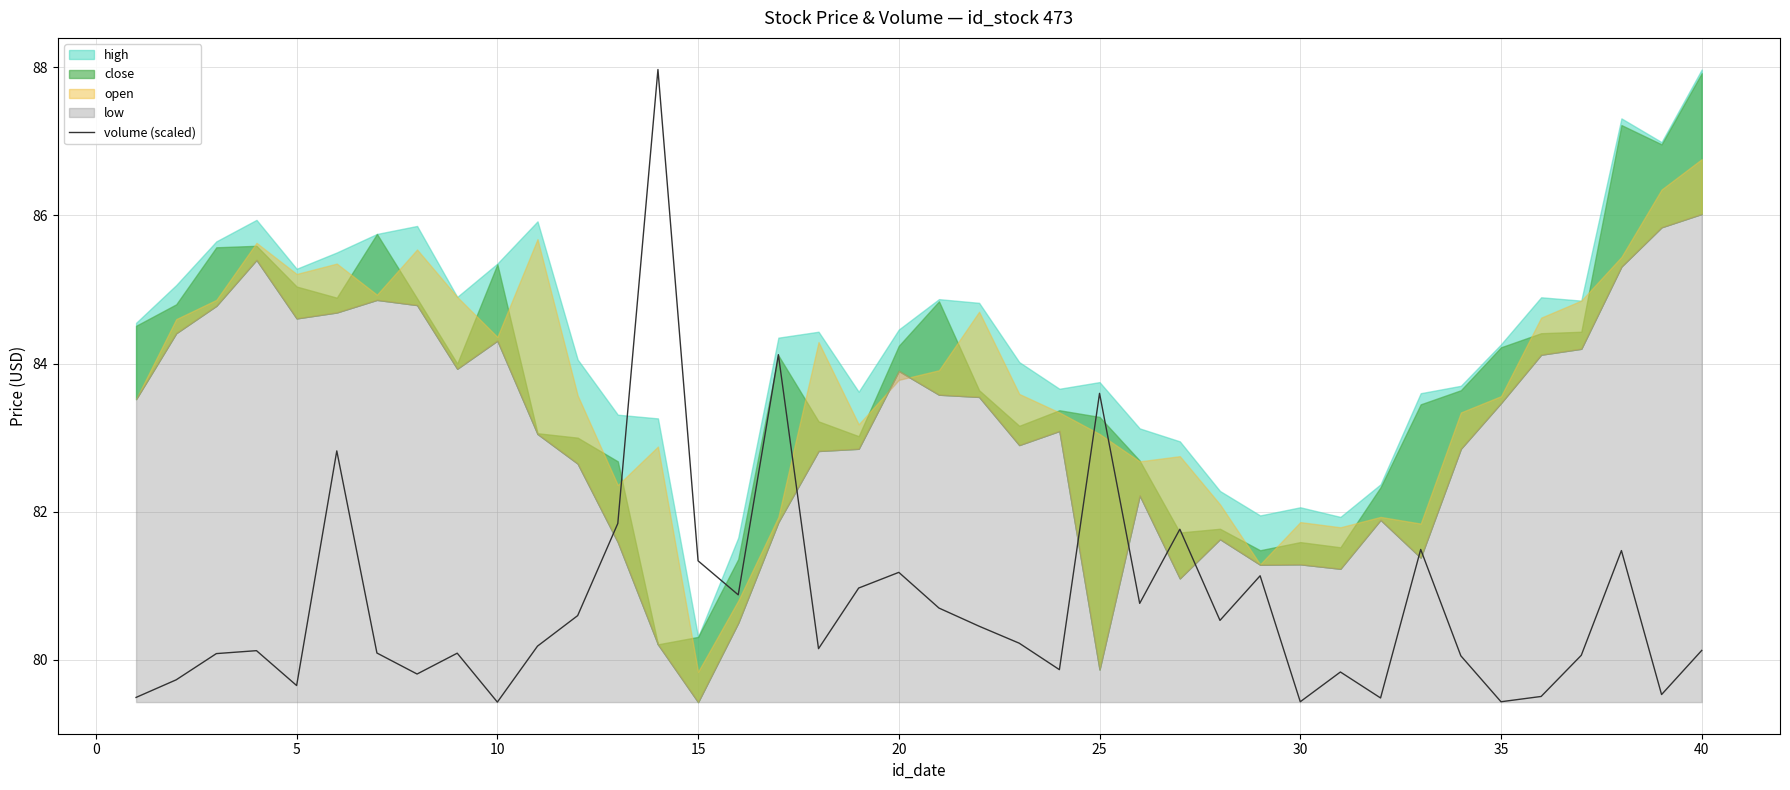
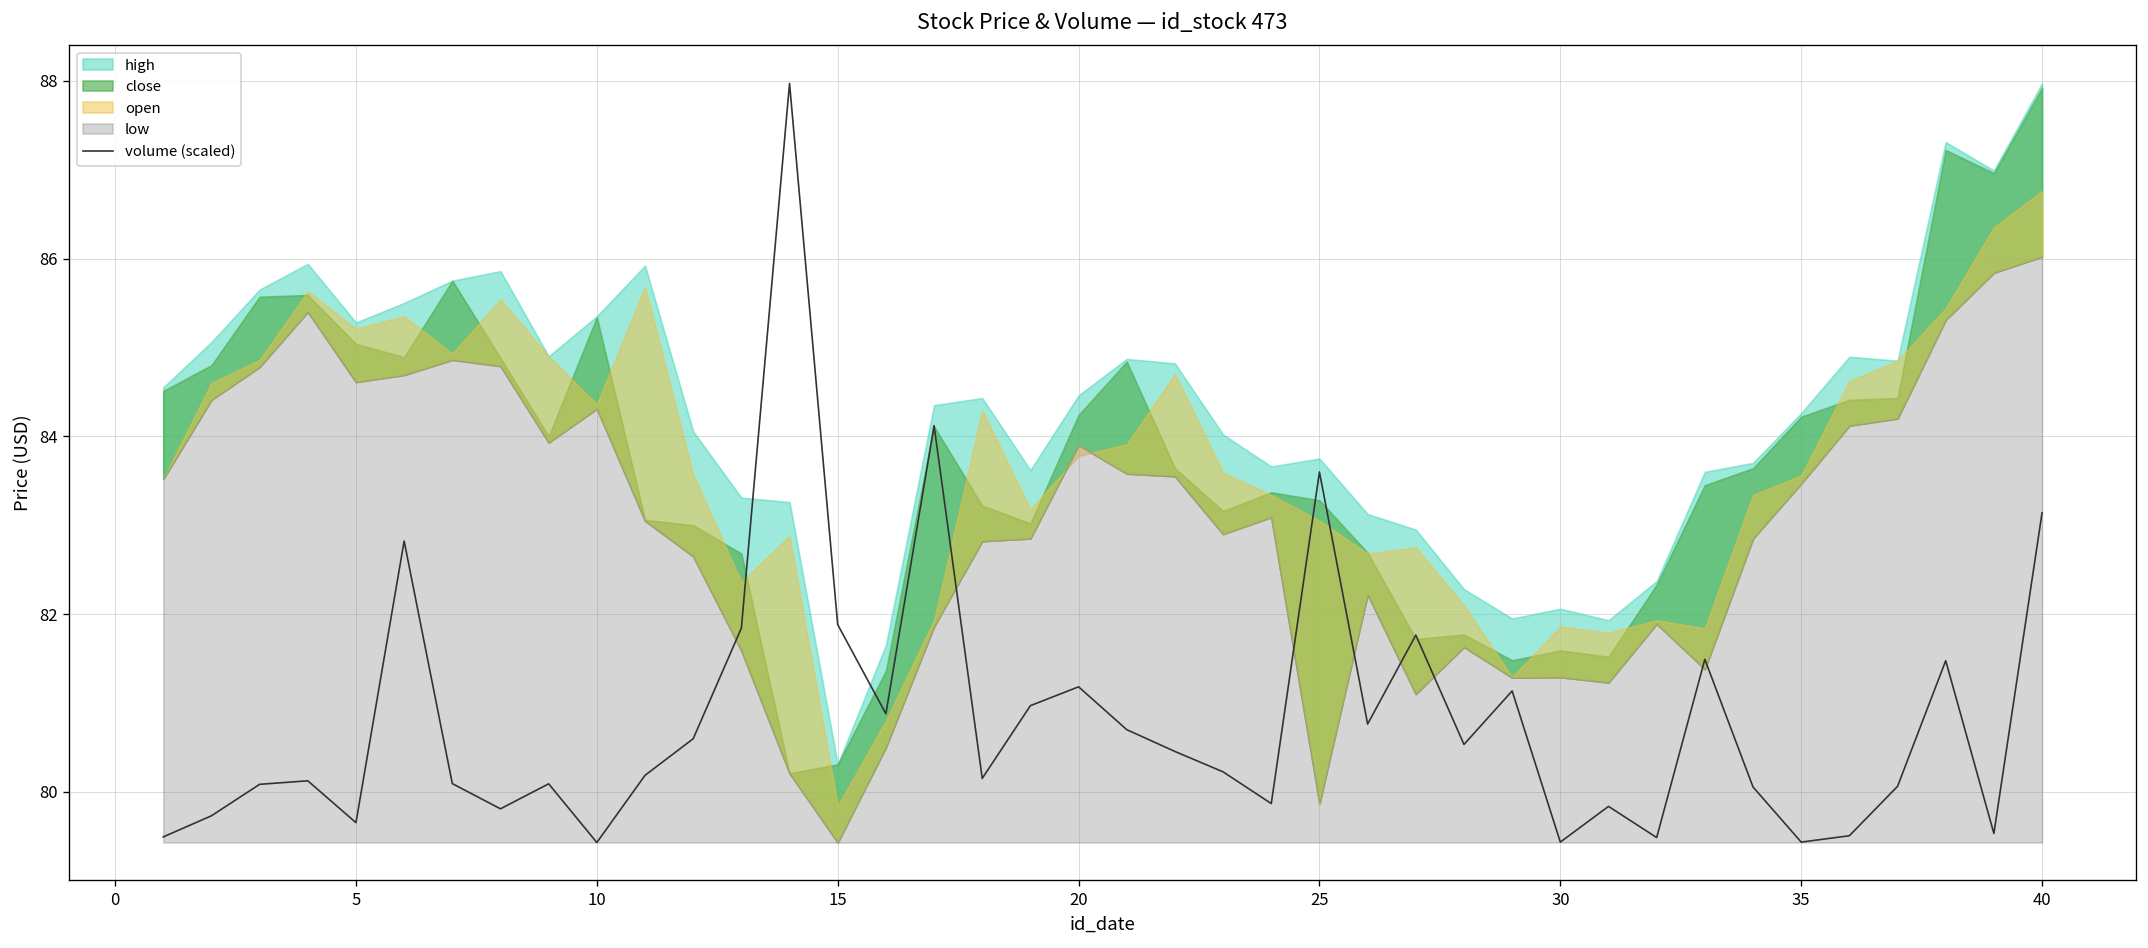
volume (scaled), 15: 81.3 -> 81.9
volume (scaled), 40: 80.1 -> 83.1
